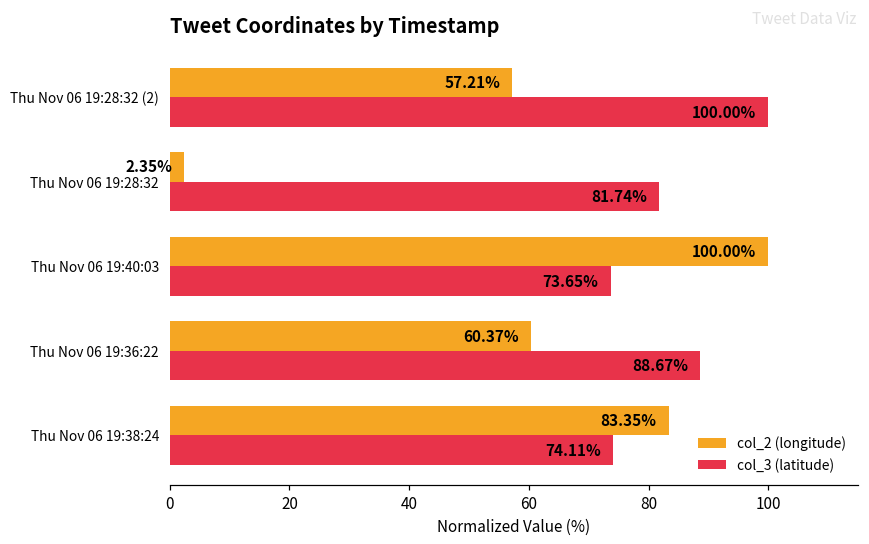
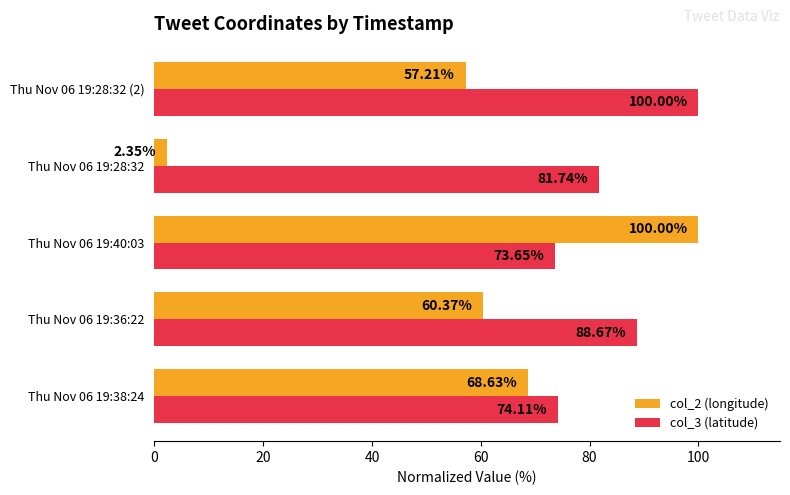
col_2 (longitude), Thu Nov 06 19:38:24: 83.35% -> 68.63%
